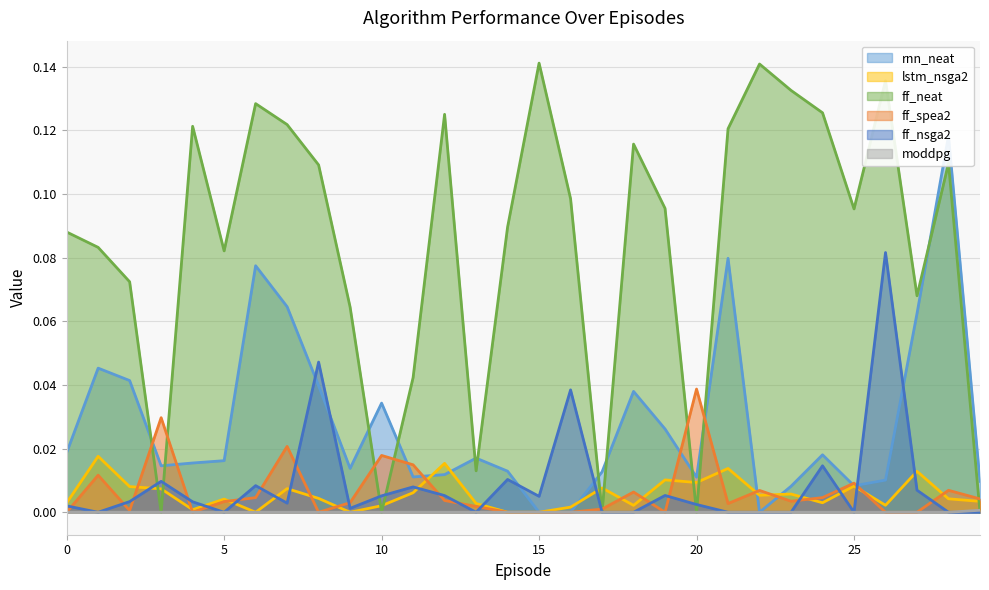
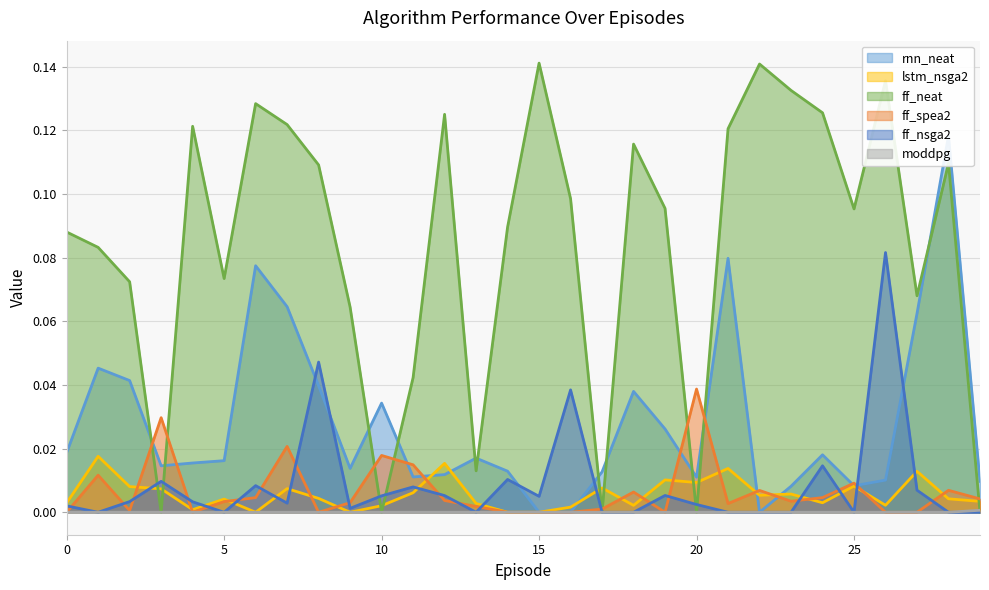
ff_neat, 5: 0.082 -> 0.073
